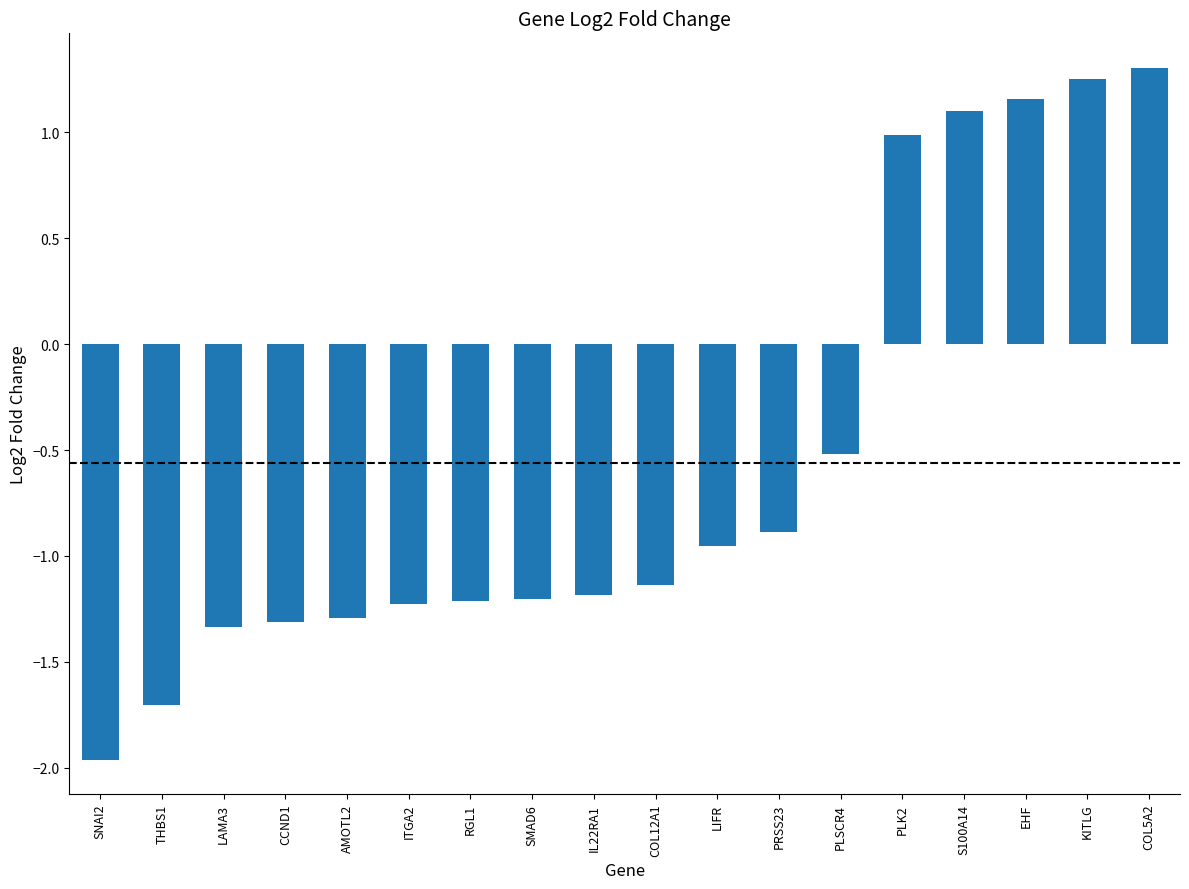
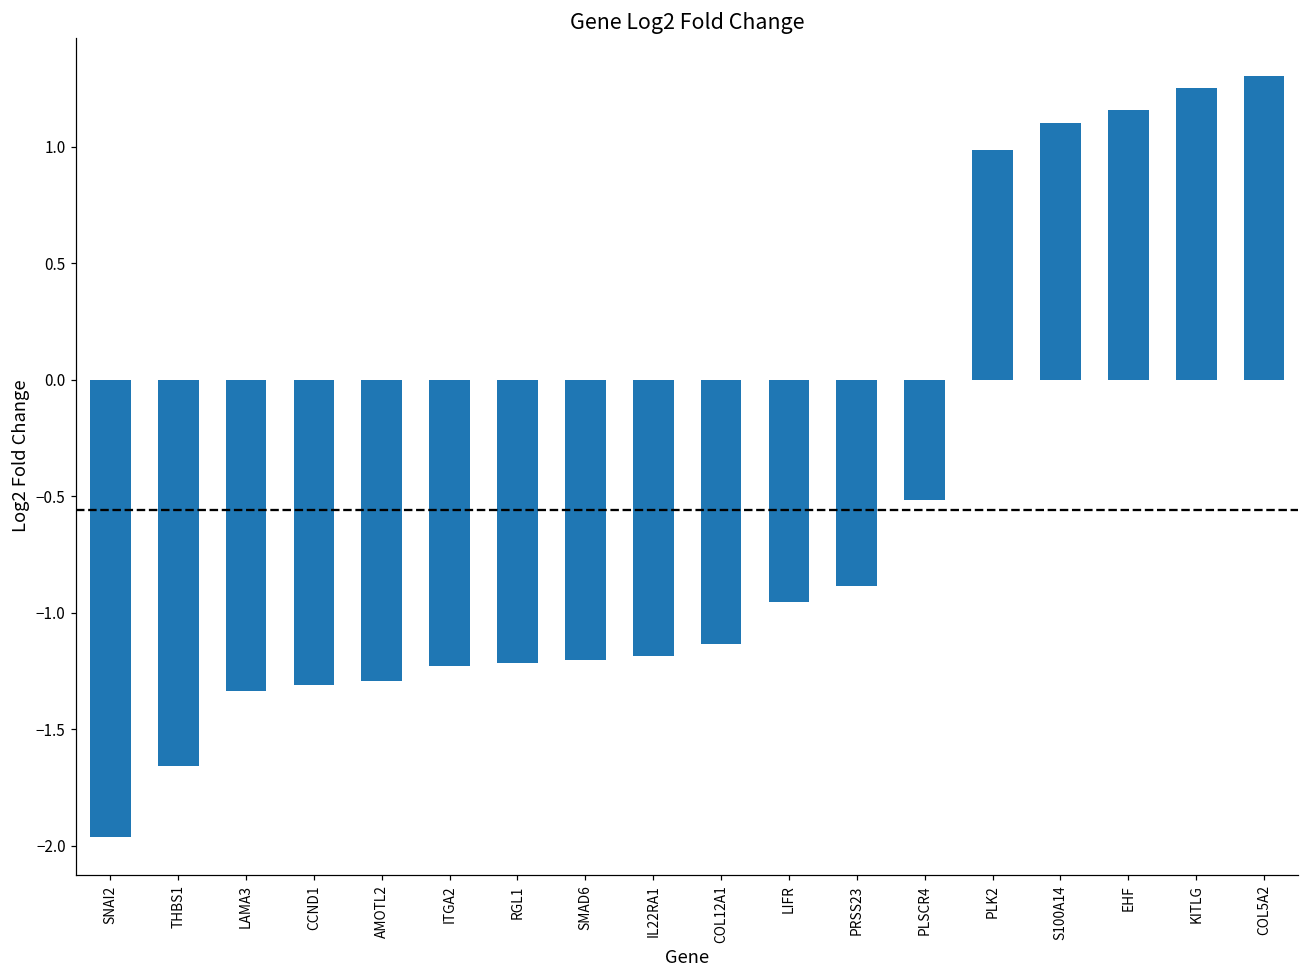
THBS1: -1.70 -> -1.66
